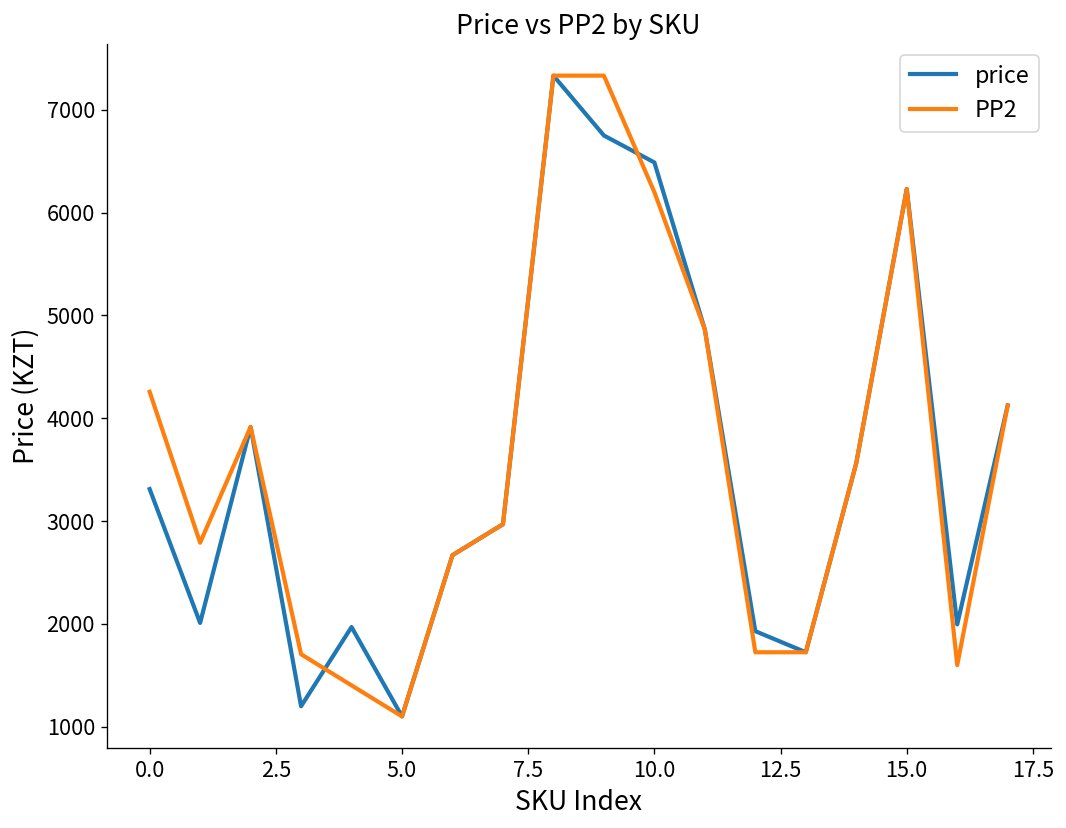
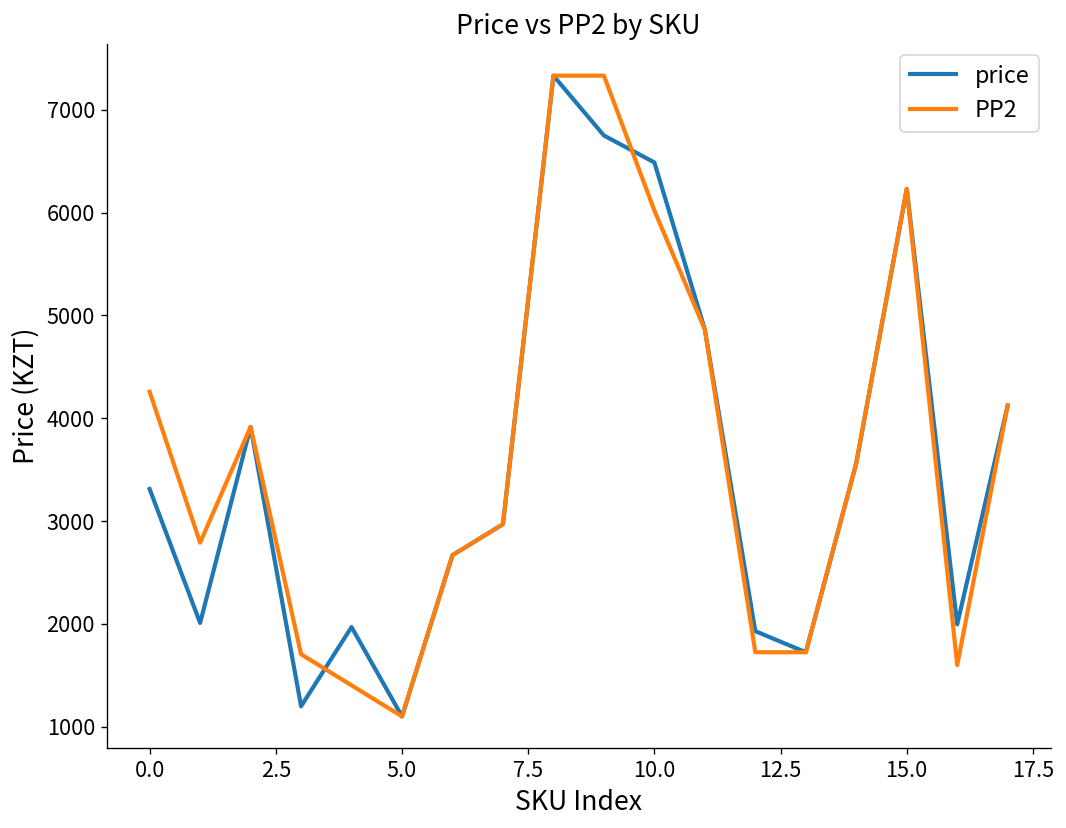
PP2, 10.0: 6200 -> 6000
